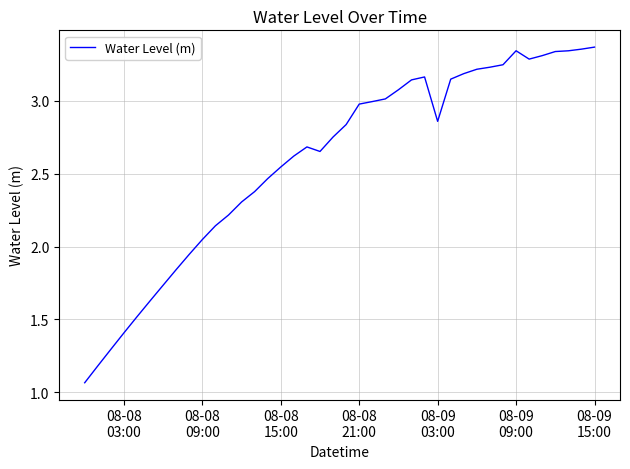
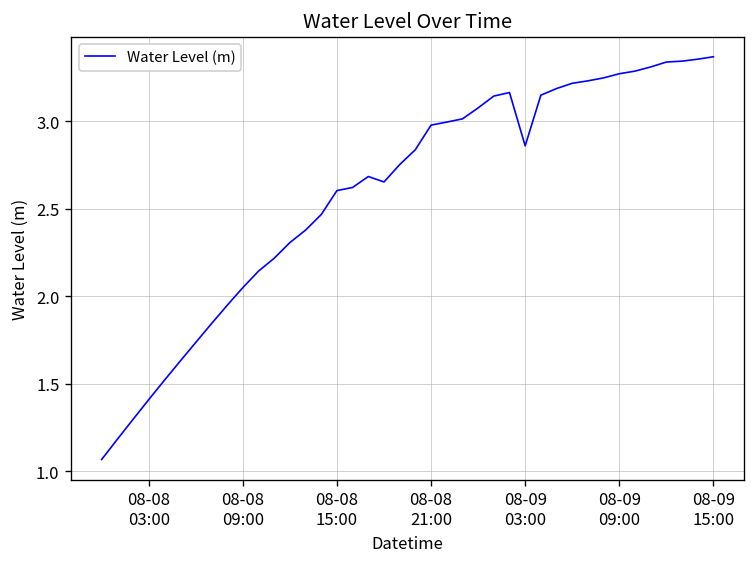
08-08 15:00: 2.55 -> 2.60
08-09 09:00: 3.34 -> 3.27
